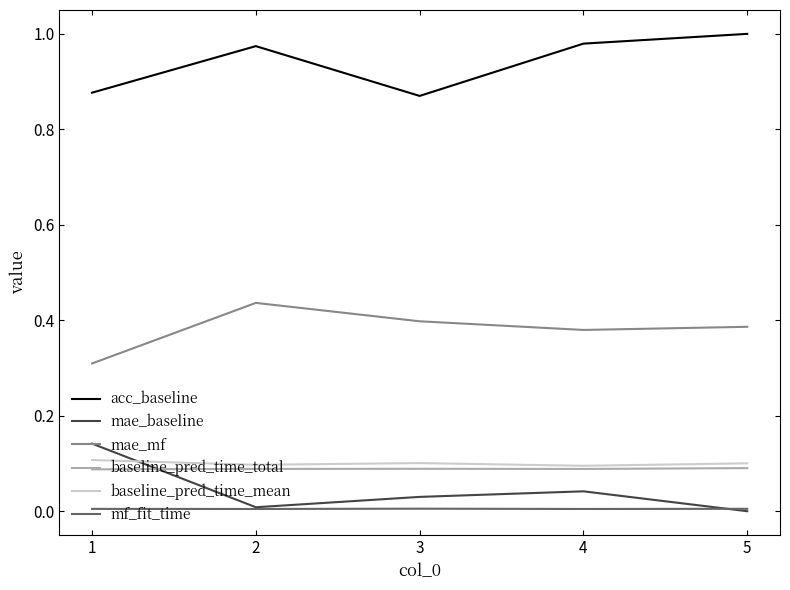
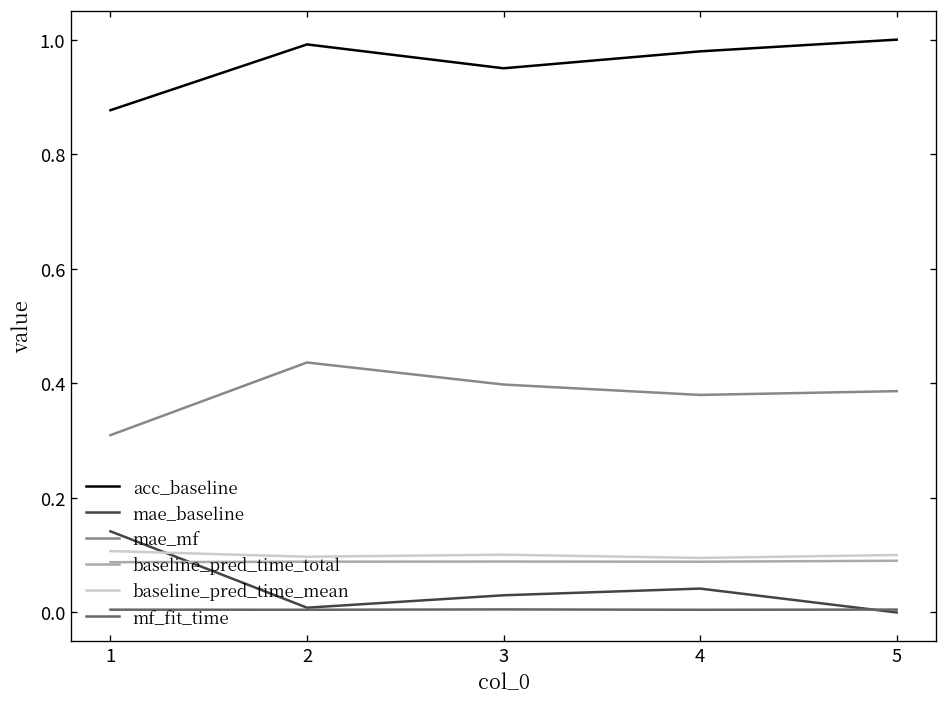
acc_baseline, 2: 0.97 -> 0.99
acc_baseline, 3: 0.87 -> 0.95
